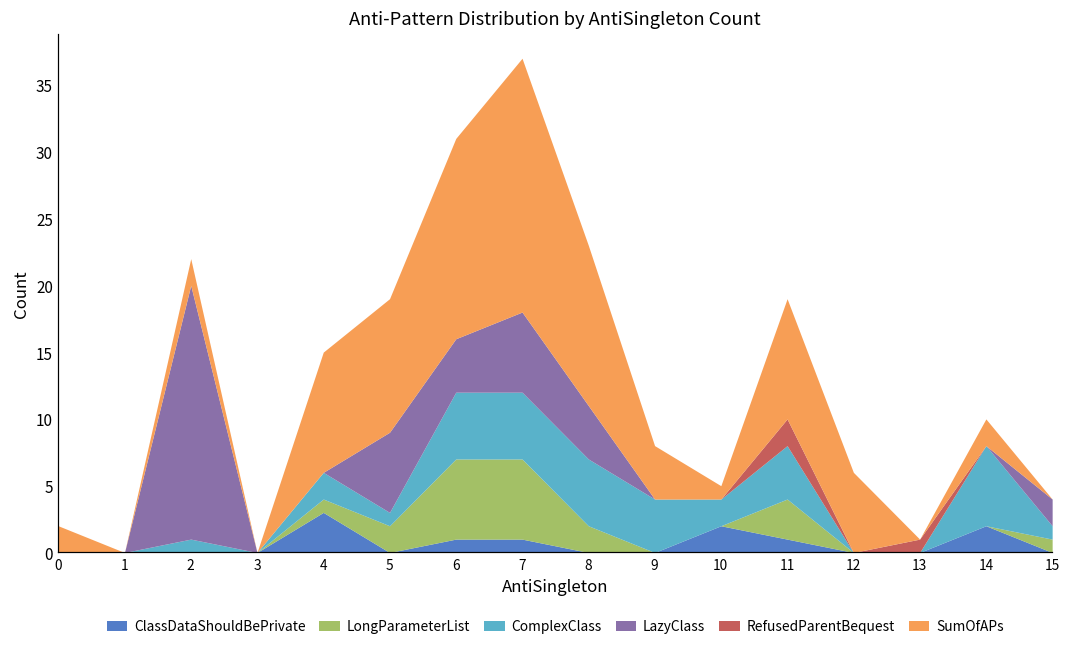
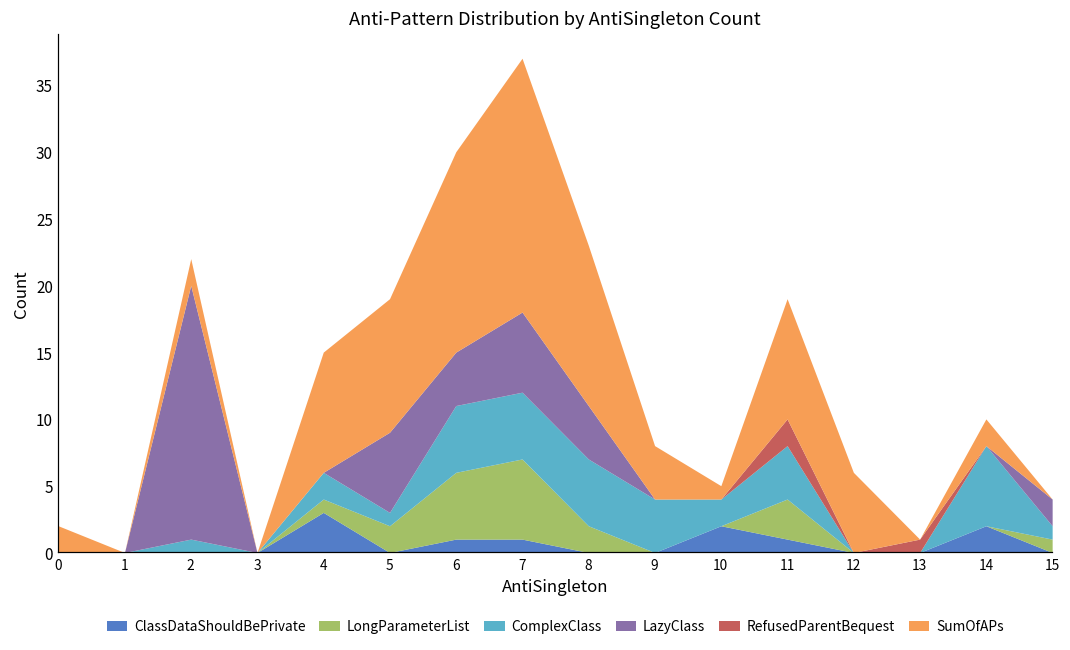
LongParameterList, 6: 6 -> 5
